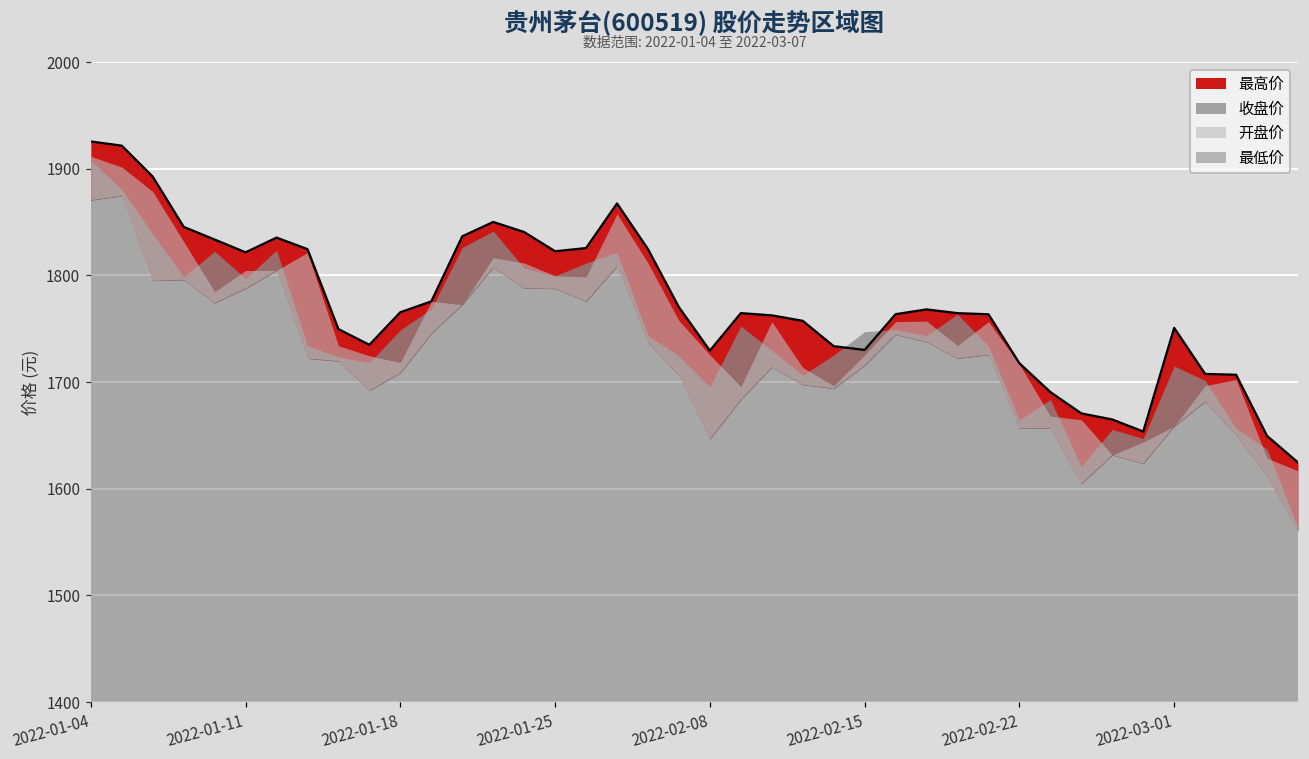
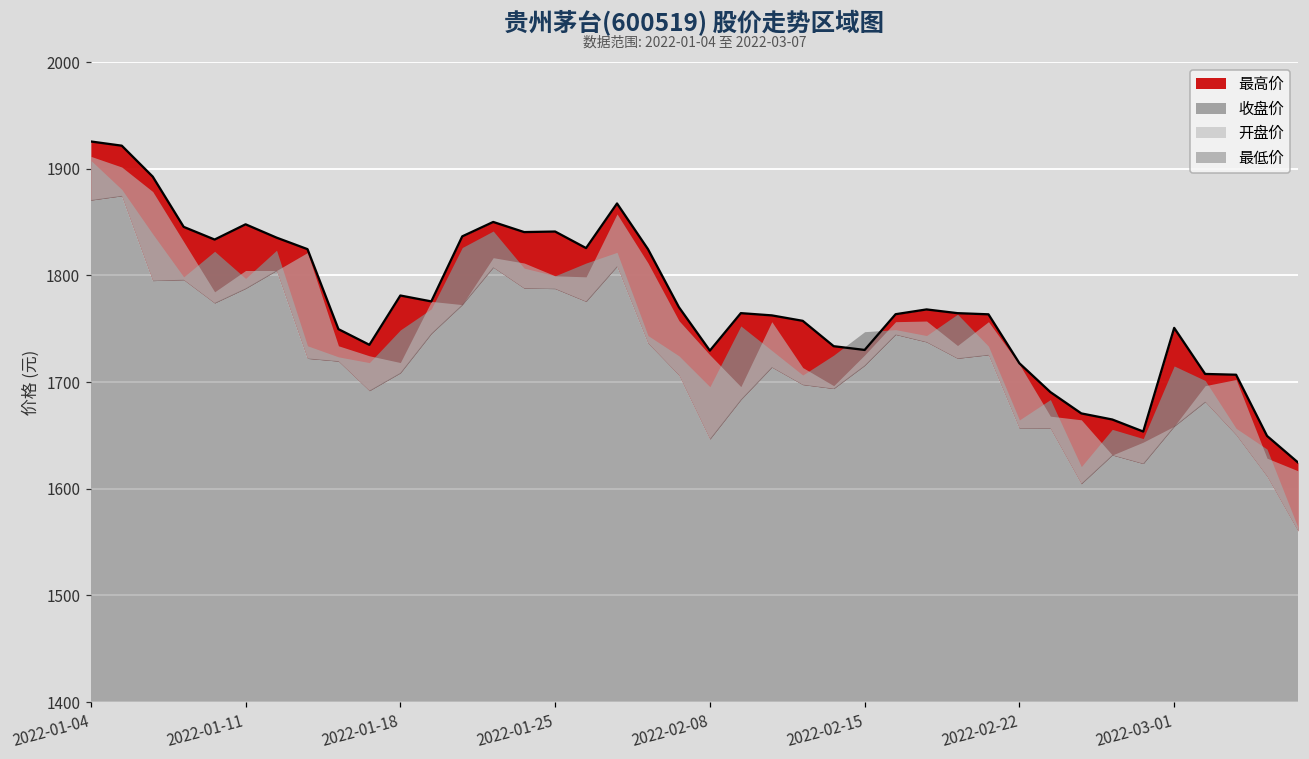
最高价, 2022-01-11: 1820 -> 1850
最高价, 2022-01-18: 1770 -> 1780
最高价, 2022-01-25: 1820 -> 1840
